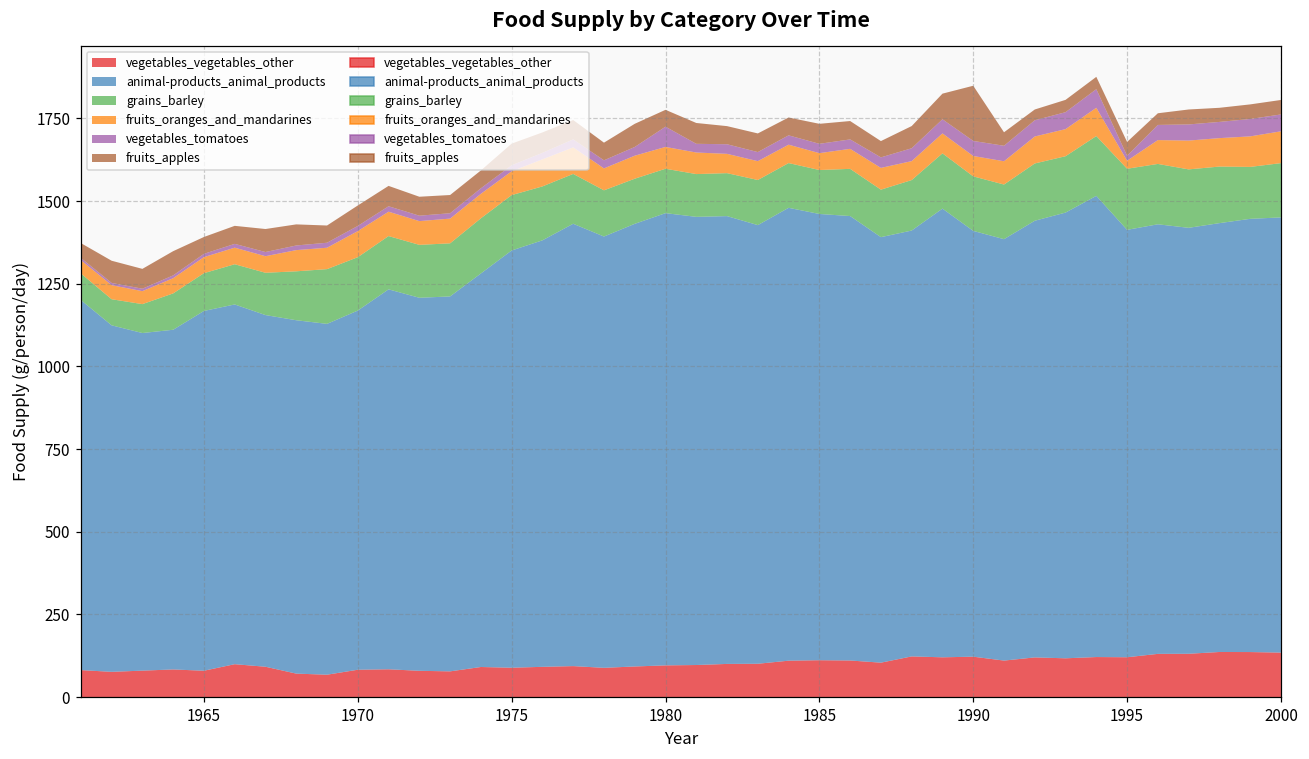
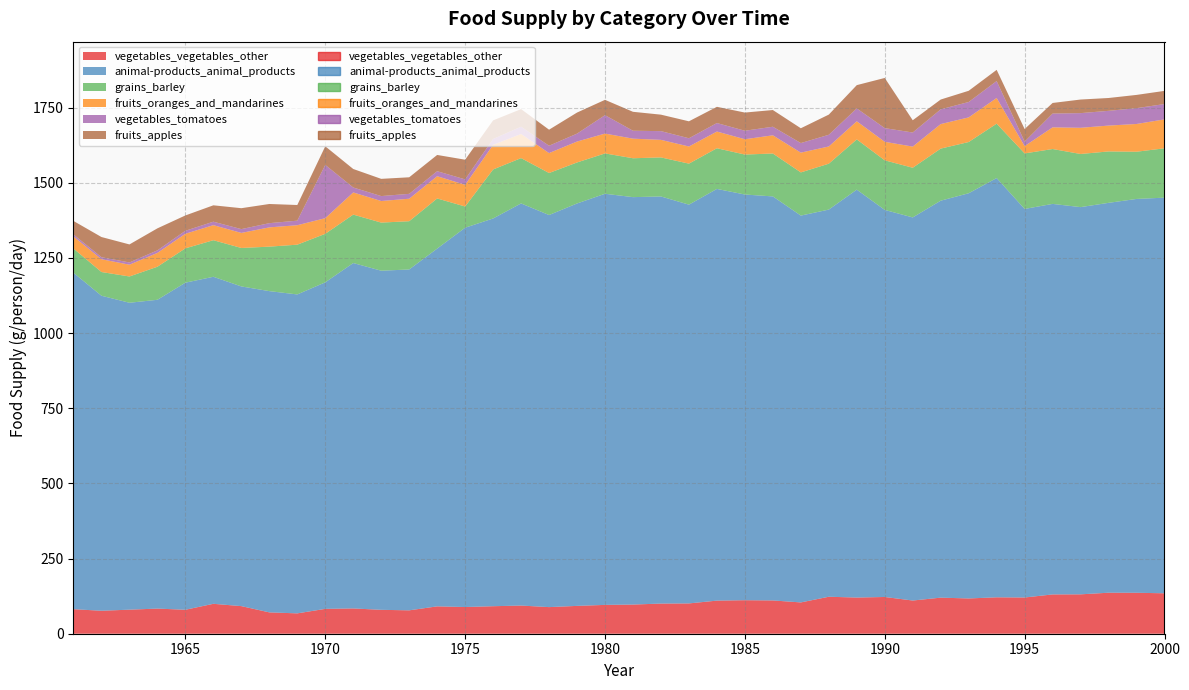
fruits_oranges_and_mandarines, 1970: 80 -> 50
vegetables_tomatoes, 1970: 20 -> 180
grains_barley, 1975: 170 -> 70
